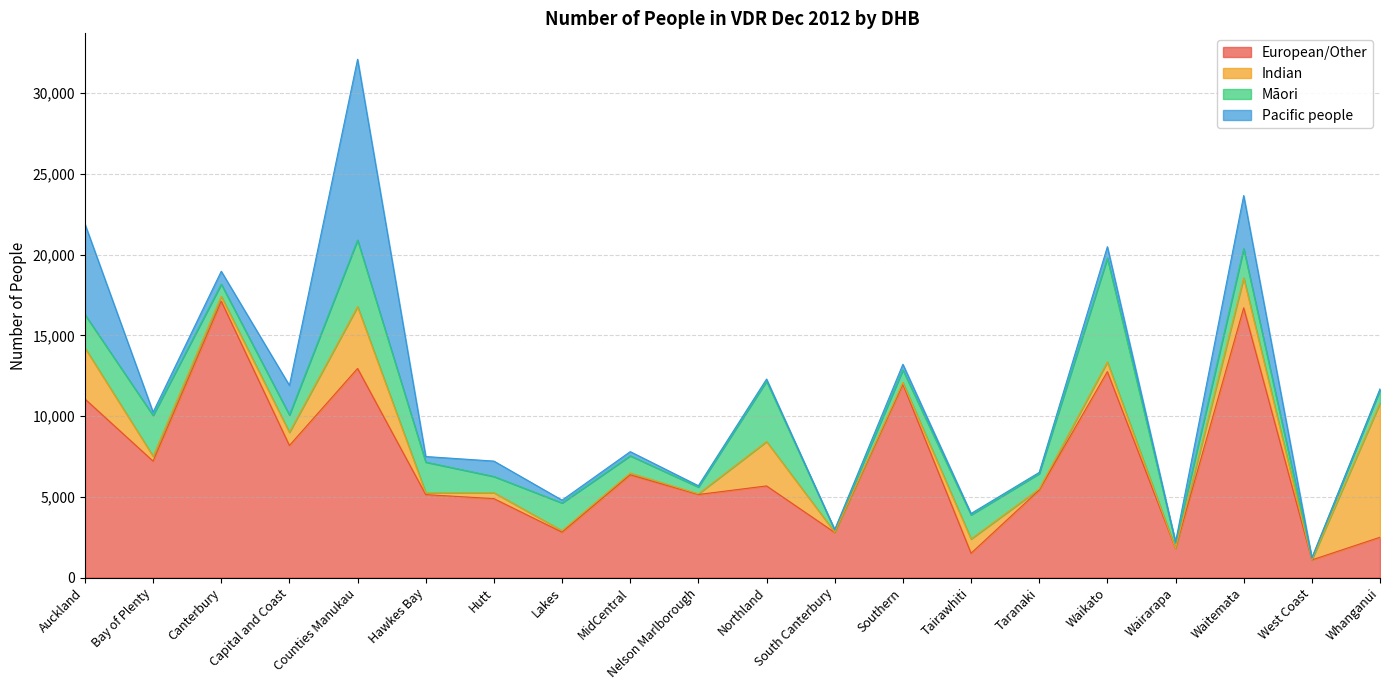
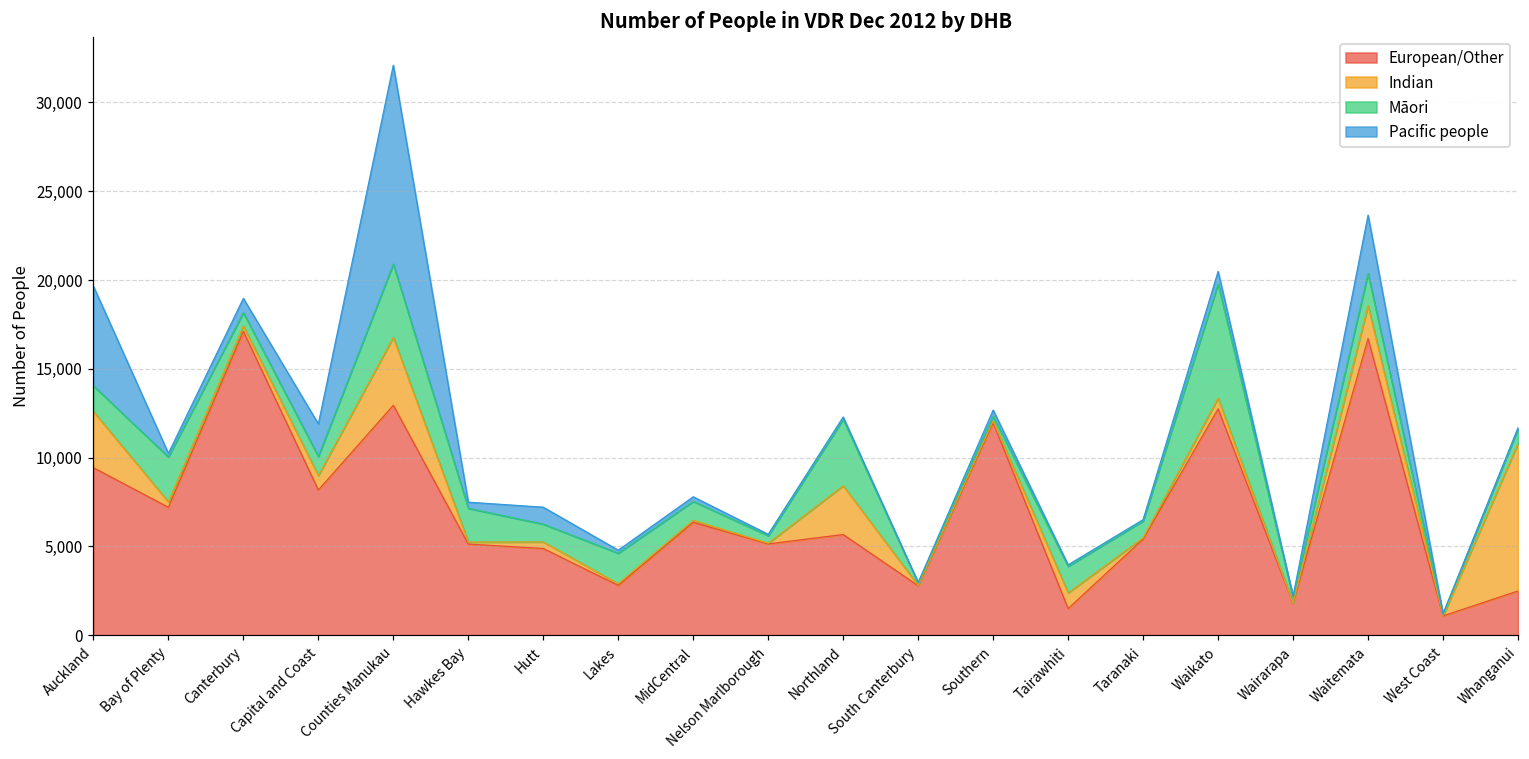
European/Other, Auckland: 11,100 -> 9,400
Māori, Auckland: 2,100 -> 1,400
Māori, Southern: 800 -> 300
